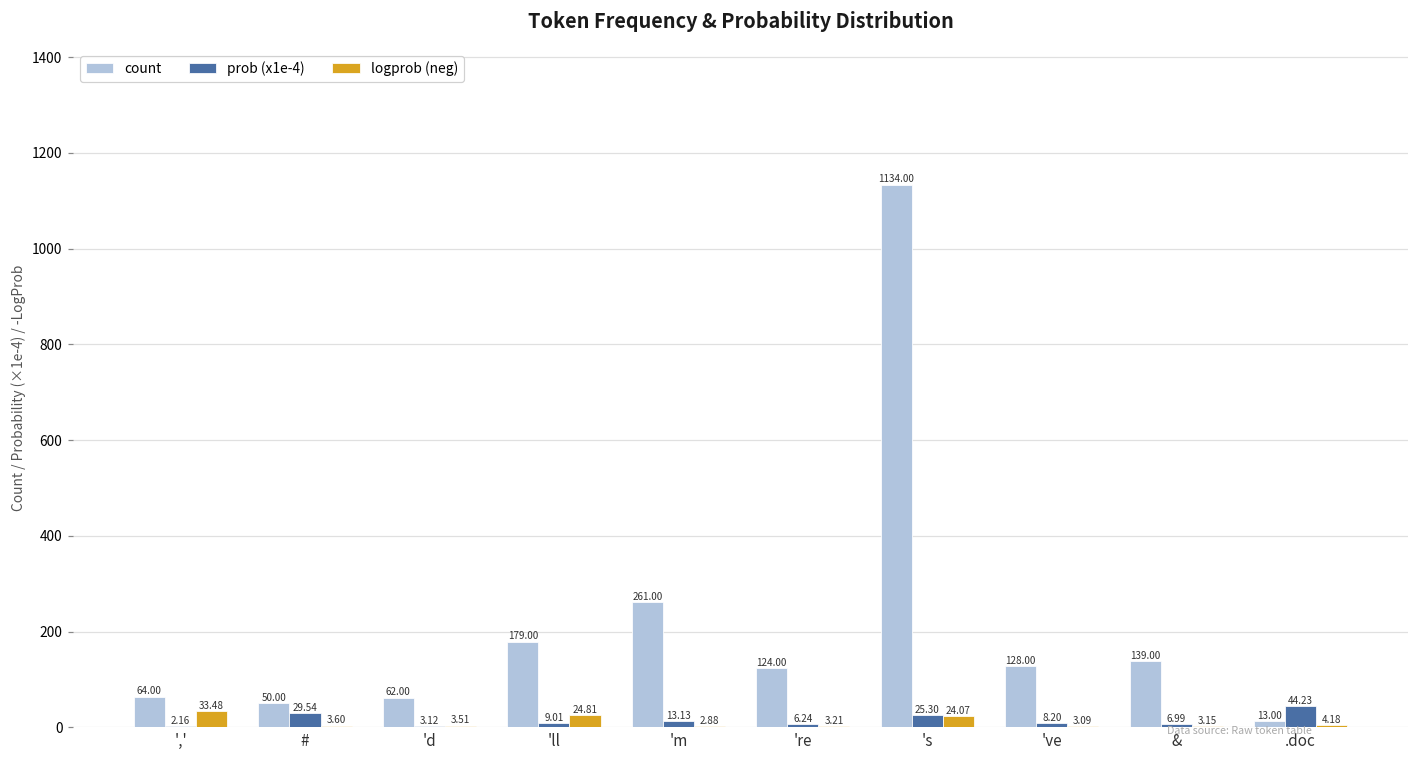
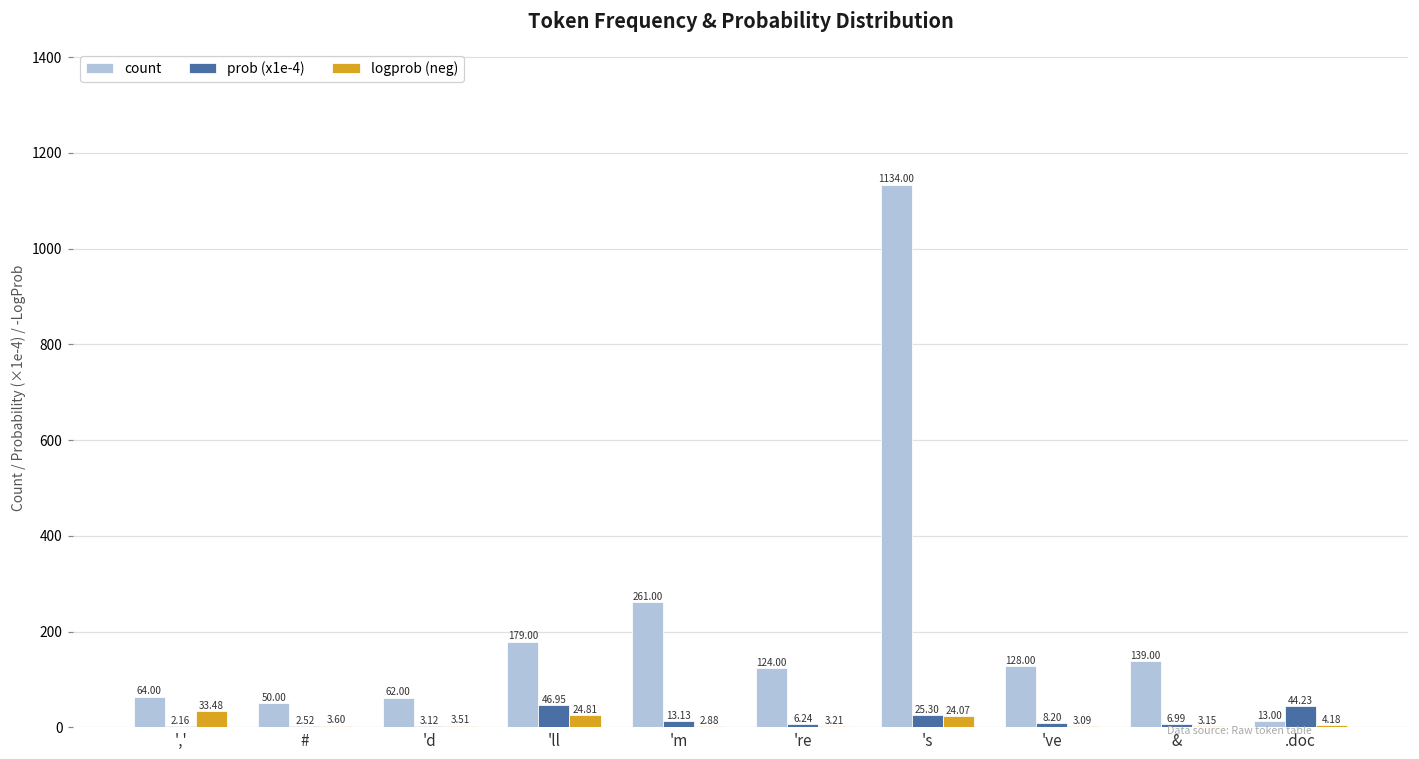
prob (x1e-4), #: 29.54 -> 2.52
prob (x1e-4), 'll: 9.01 -> 46.95
